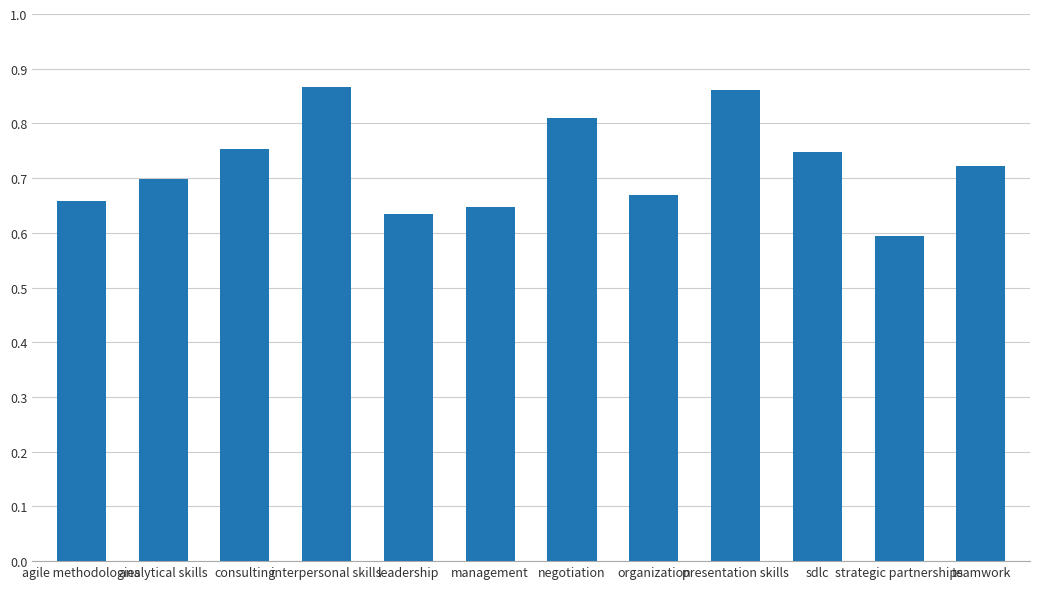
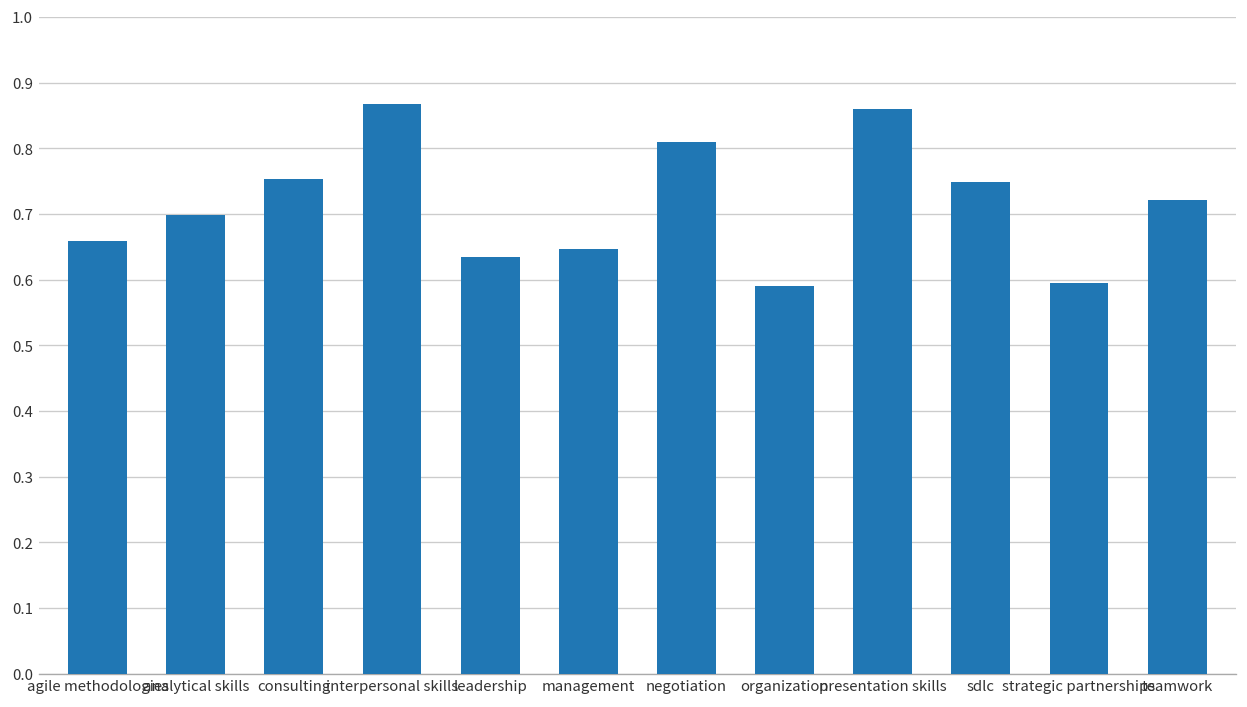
organization: 0.67 -> 0.59
